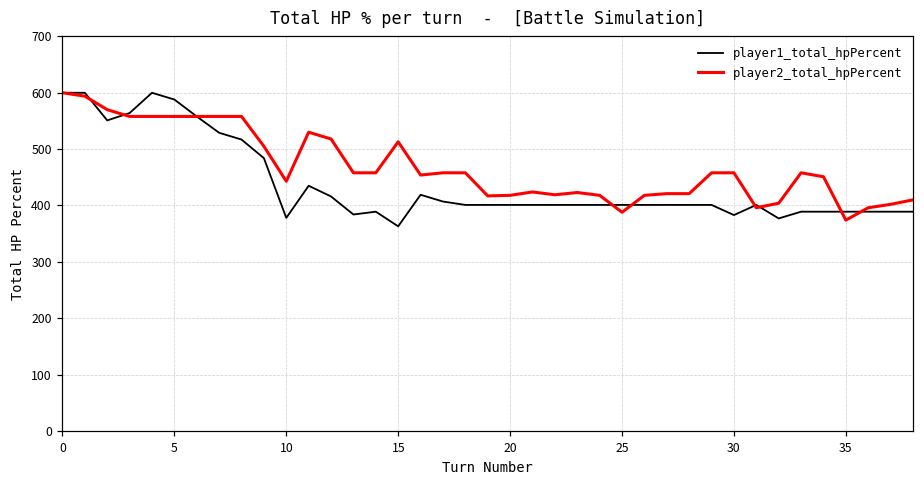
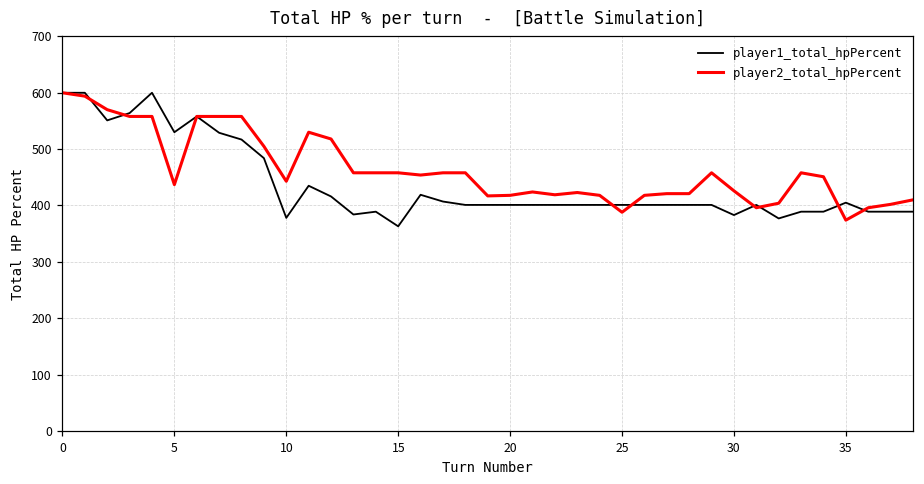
player1_total_hpPercent, 5: 590 -> 530
player2_total_hpPercent, 5: 560 -> 440
player2_total_hpPercent, 15: 510 -> 460
player2_total_hpPercent, 30: 460 -> 430
player1_total_hpPercent, 35: 390 -> 410
